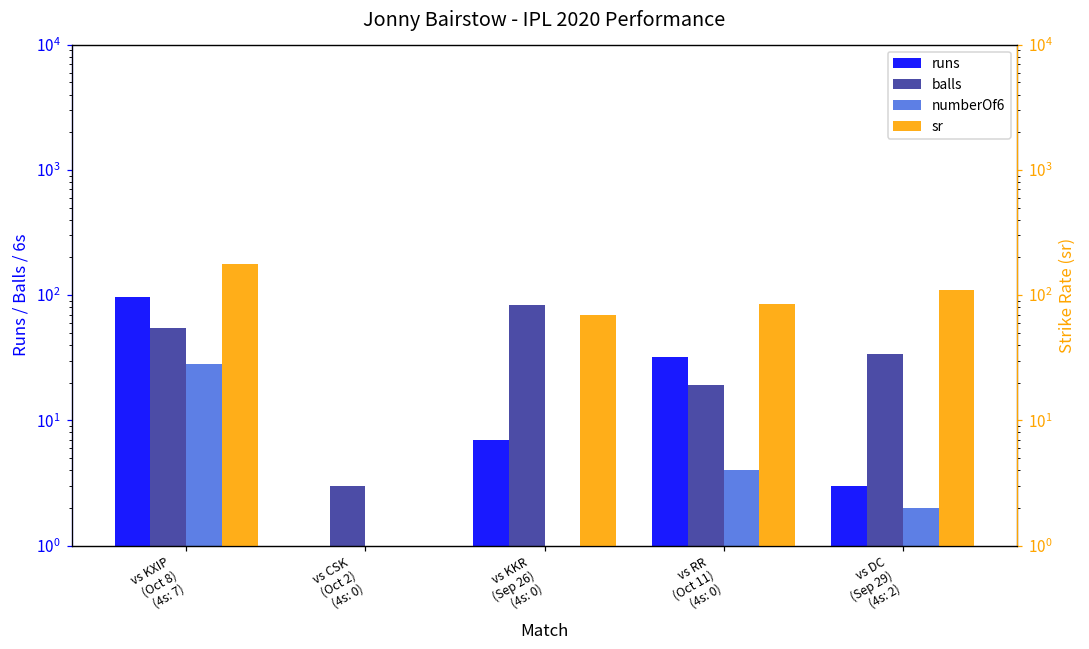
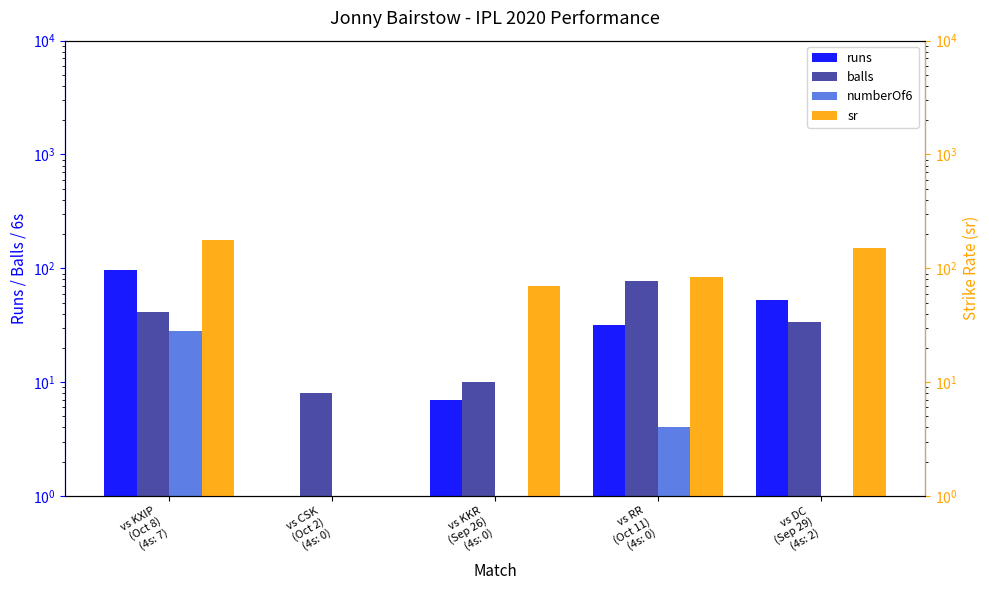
balls, vs KXIP (Oct 8) (4s: 7): 60 -> 41
balls, vs CSK (Oct 2) (4s: 0): 3 -> 8
balls, vs KKR (Sep 26) (4s: 0): 80 -> 10
balls, vs RR (Oct 11) (4s: 0): 19 -> 80
runs, vs DC (Sep 29) (4s: 2): 3 -> 50
numberOf6, vs DC (Sep 29) (4s: 2): 2 -> 1
sr, vs DC (Sep 29) (4s: 2): 110 -> 150
